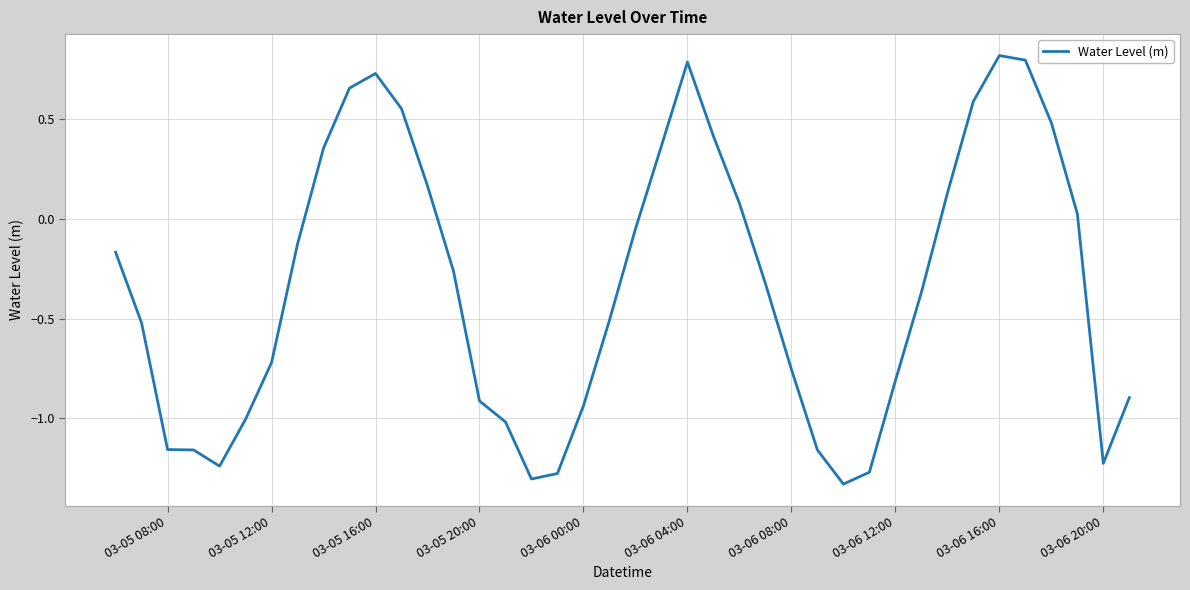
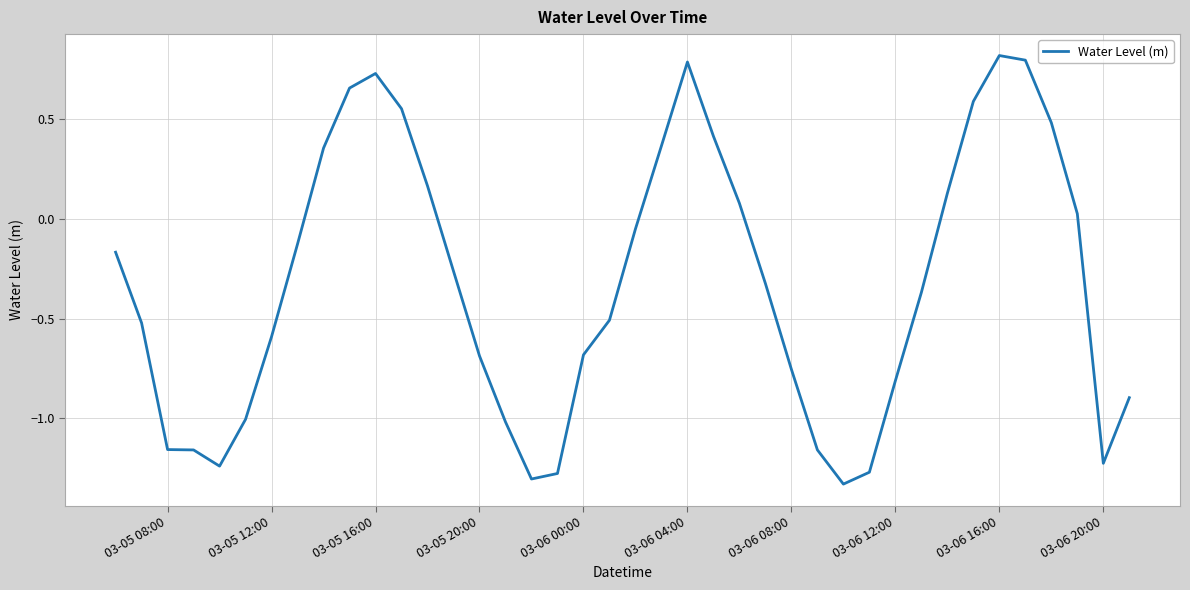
03-05 12:00: -0.72 -> -0.59
03-05 20:00: -0.91 -> -0.69
03-06 00:00: -0.94 -> -0.68
